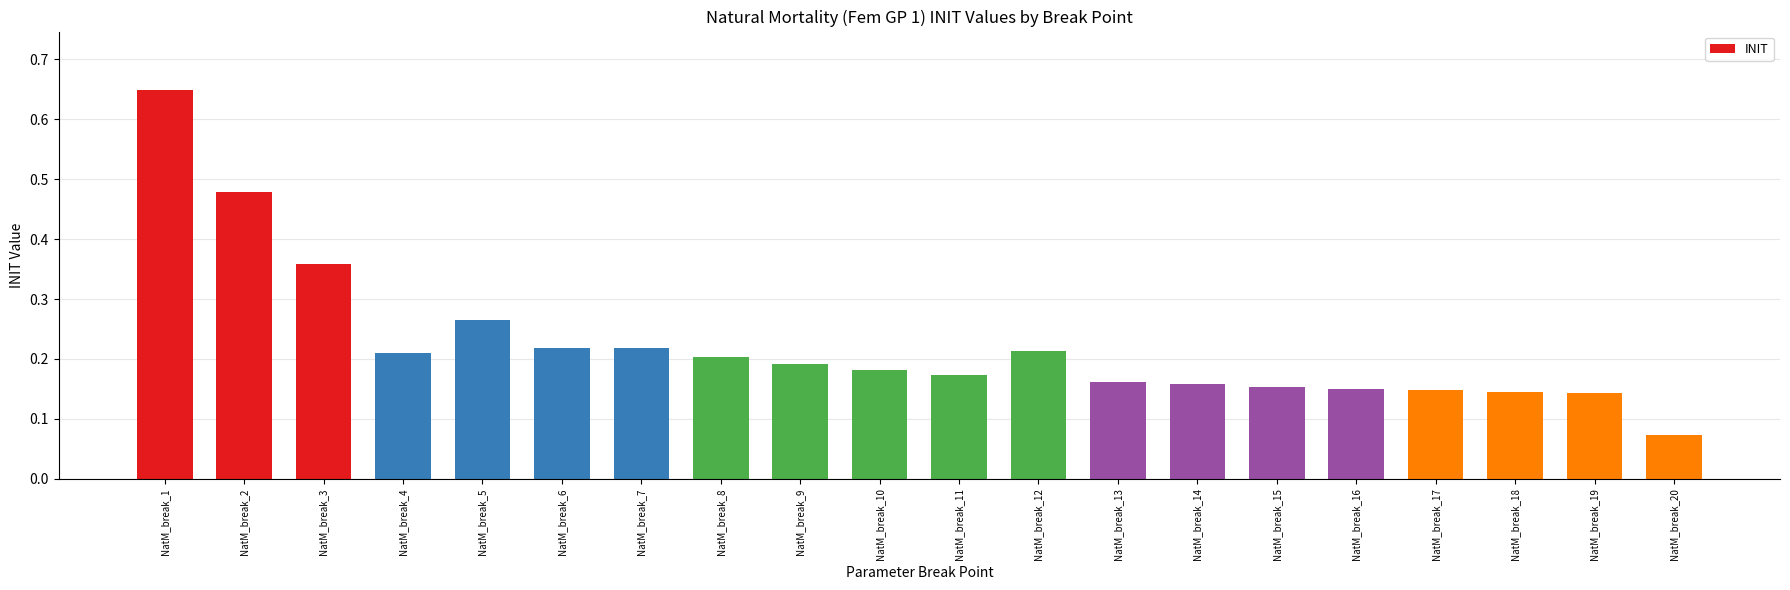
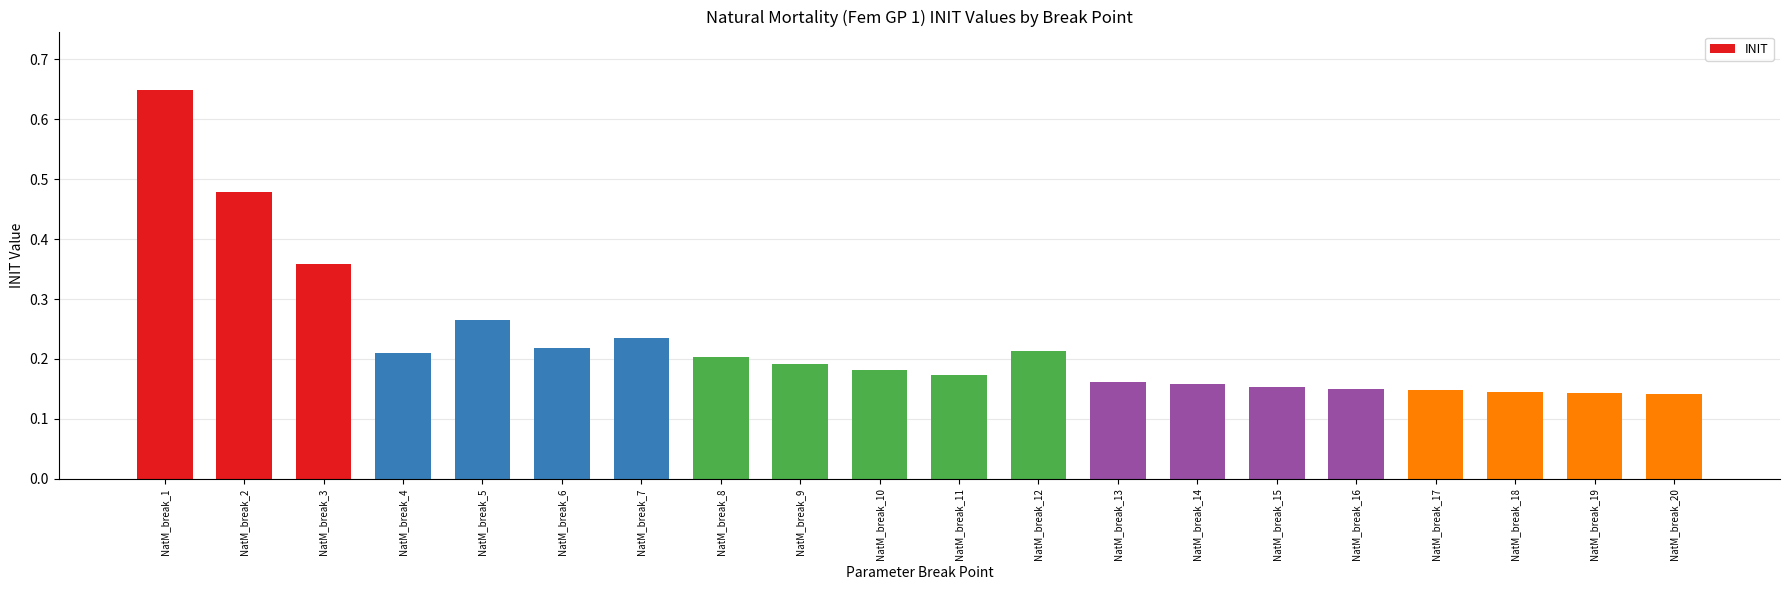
NatM_break_7: 0.22 -> 0.23
NatM_break_20: 0.07 -> 0.14
